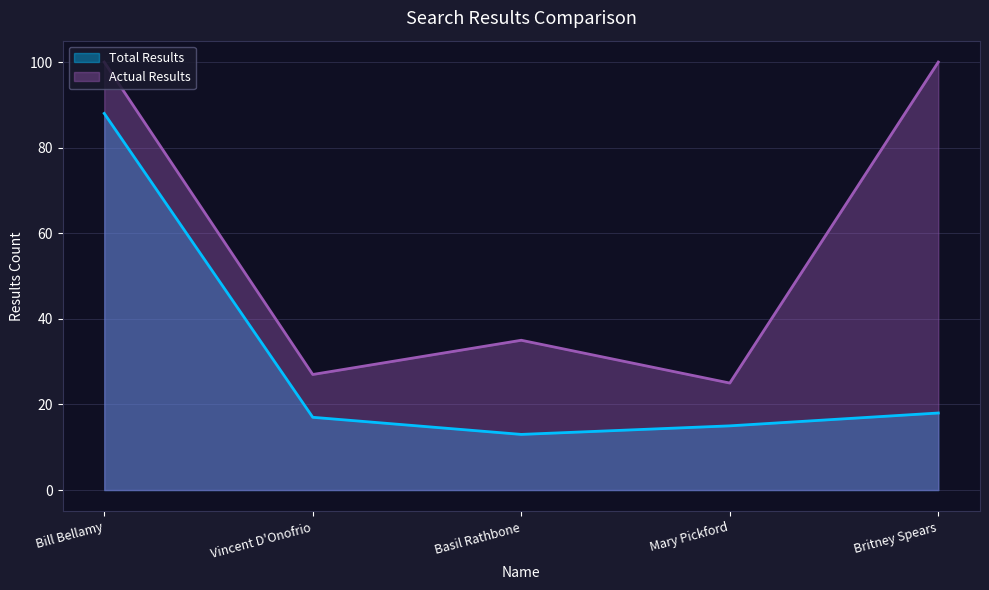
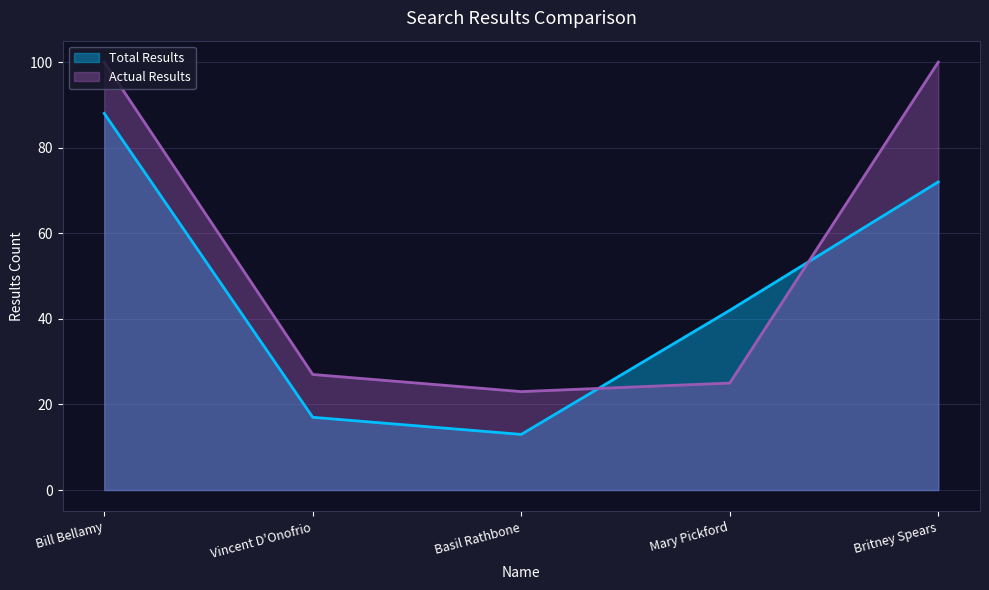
Actual Results, Basil Rathbone: 35 -> 23
Total Results, Mary Pickford: 15 -> 42
Total Results, Britney Spears: 18 -> 72
